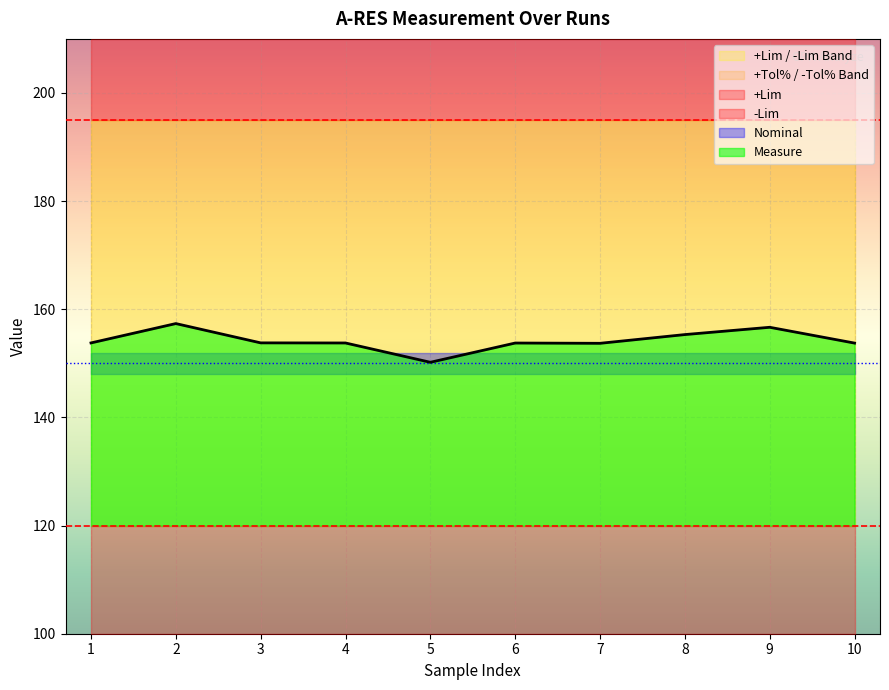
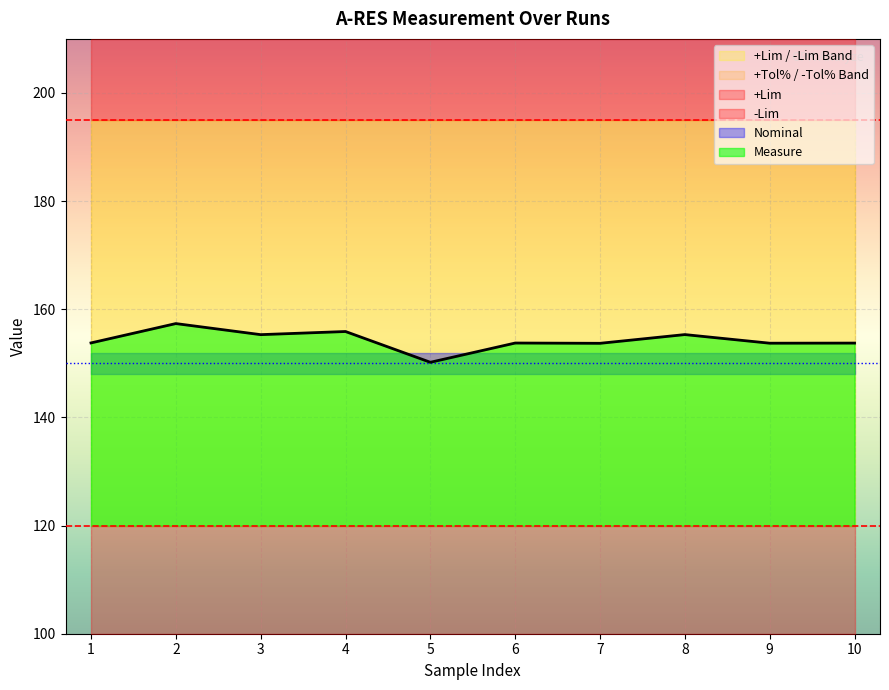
Measure, 3: 154 -> 155
Measure, 4: 154 -> 156
Measure, 9: 157 -> 154
